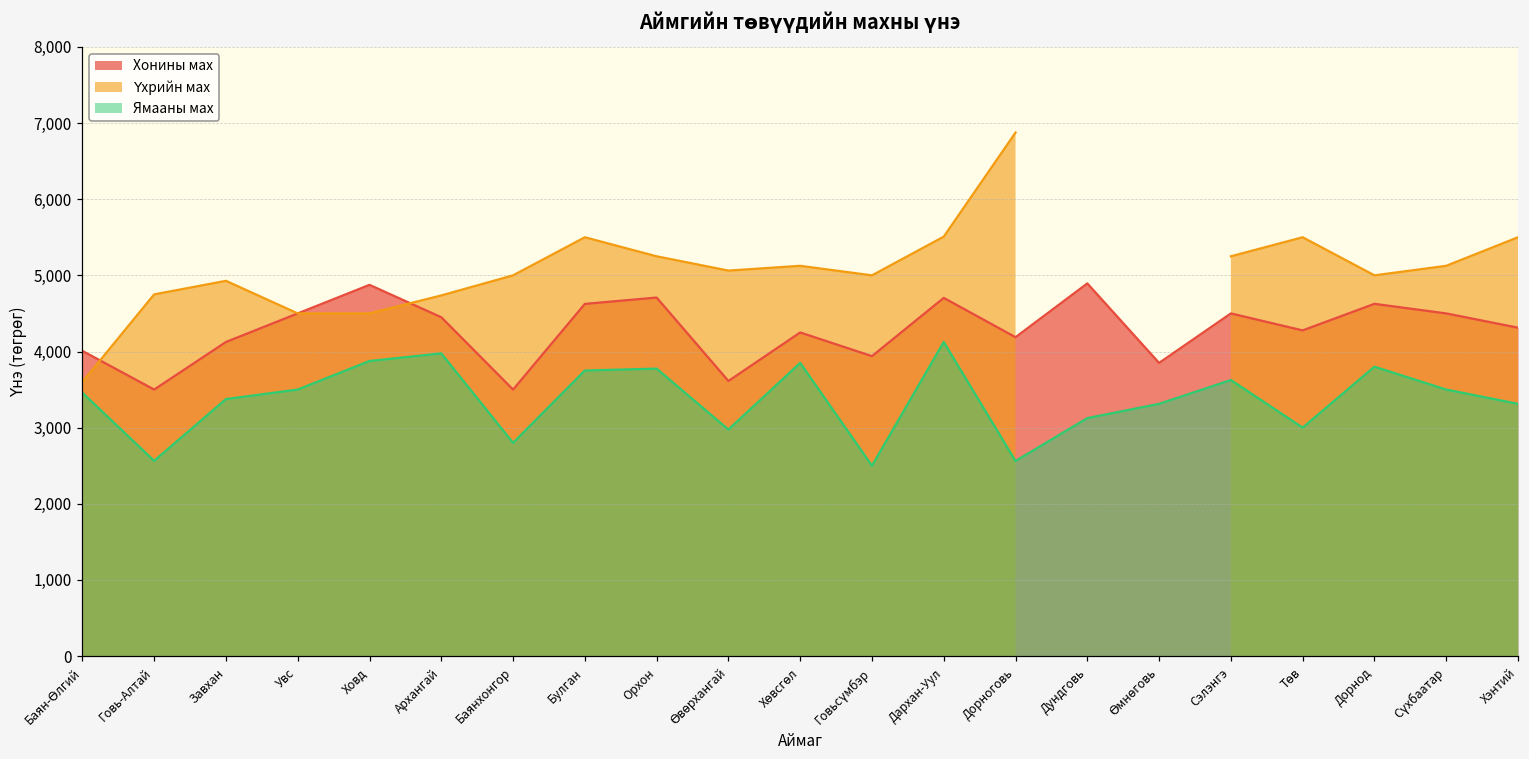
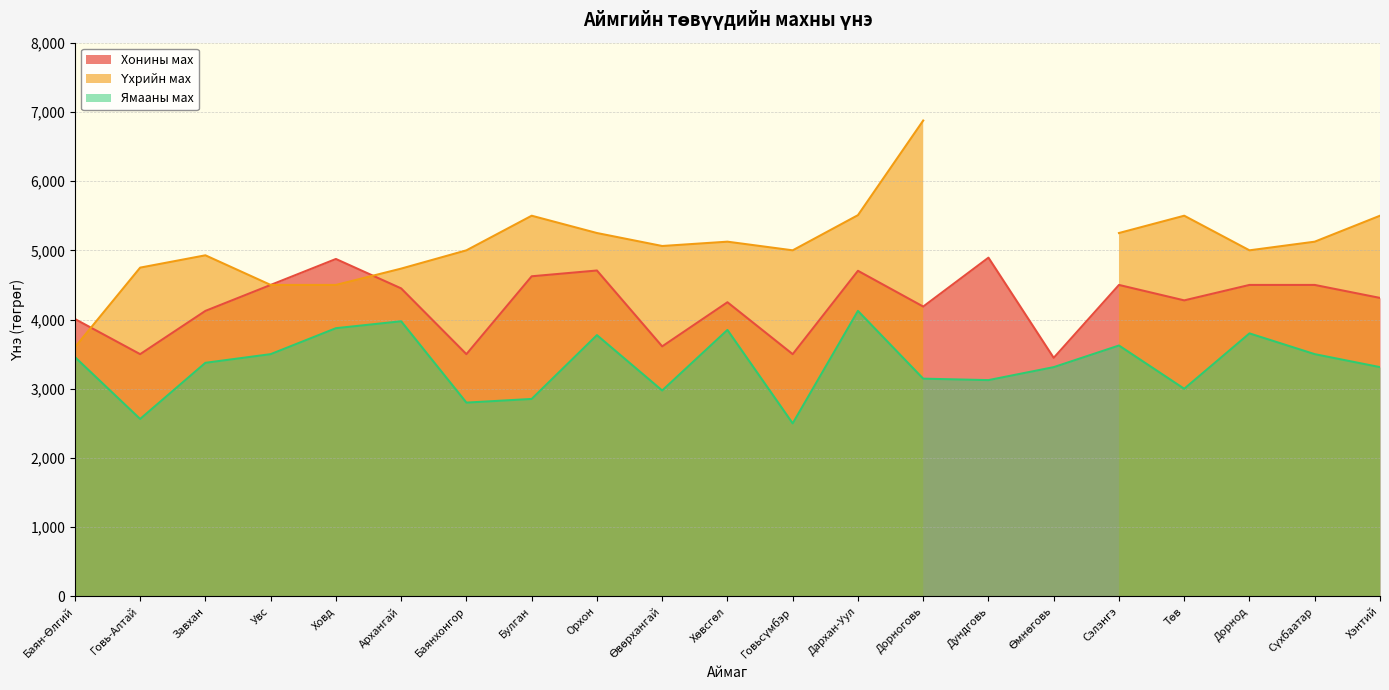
Ямааны мах, Булган: 3,800 -> 2,900
Хонины мах, Говьсүмбэр: 3,900 -> 3,500
Ямааны мах, Дорноговь: 2,600 -> 3,100
Хонины мах, Өмнөговь: 3,900 -> 3,400
Хонины мах, Дорнод: 4,600 -> 4,500
